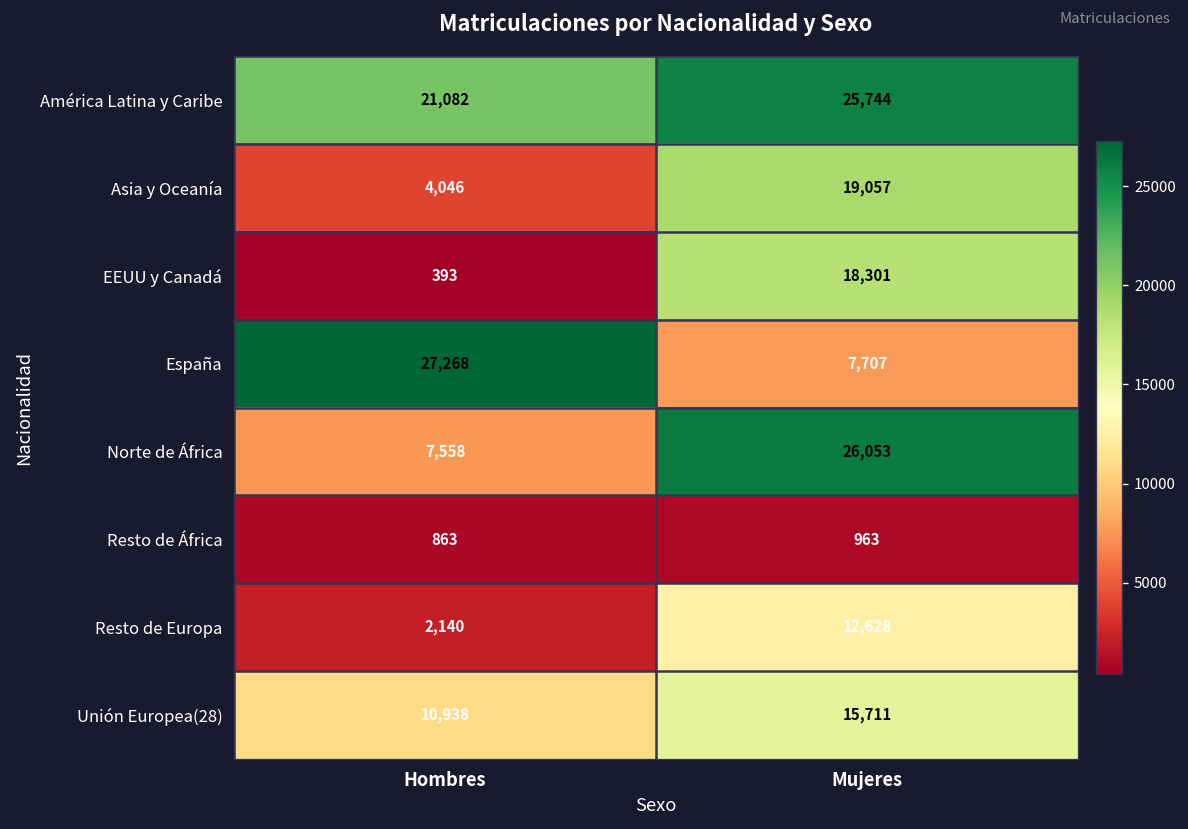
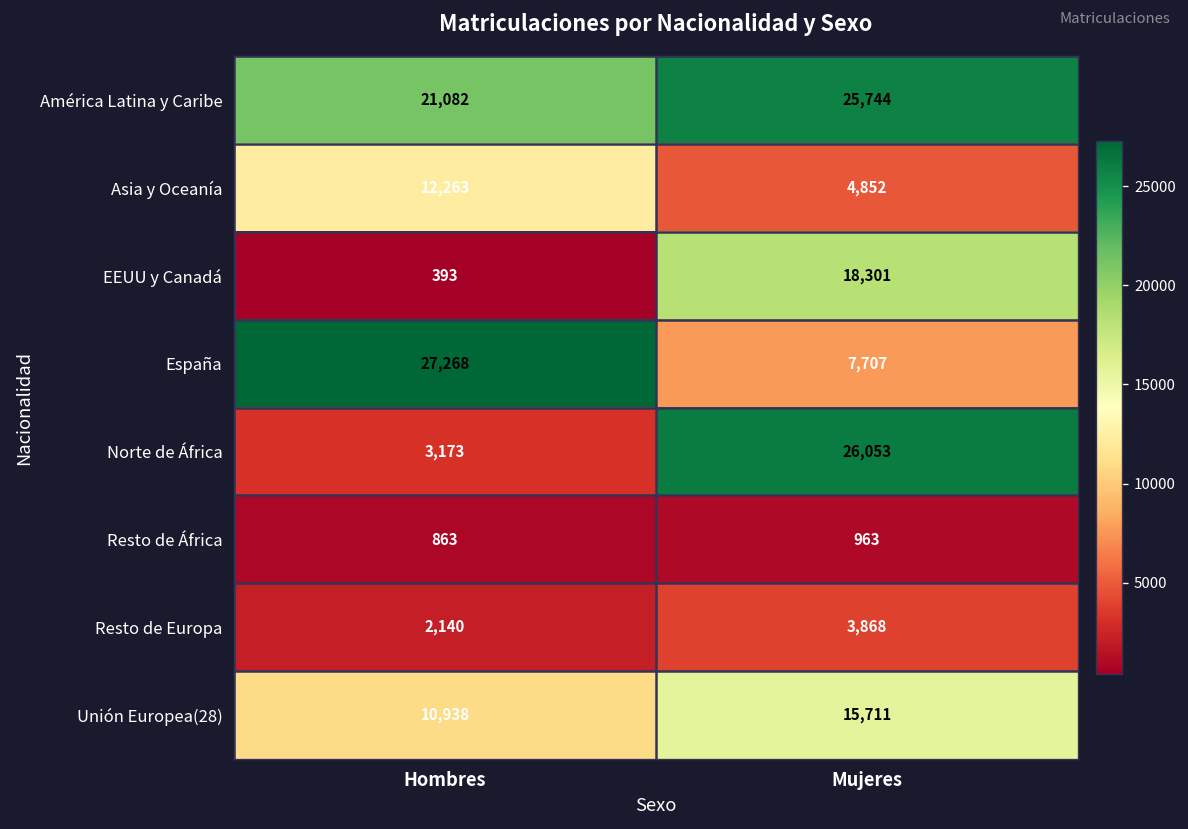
Asia y Oceanía, Hombres: 4,046 -> 12,263
Asia y Oceanía, Mujeres: 19,057 -> 4,852
Norte de África, Hombres: 7,558 -> 3,173
Resto de Europa, Mujeres: 12,628 -> 3,868
